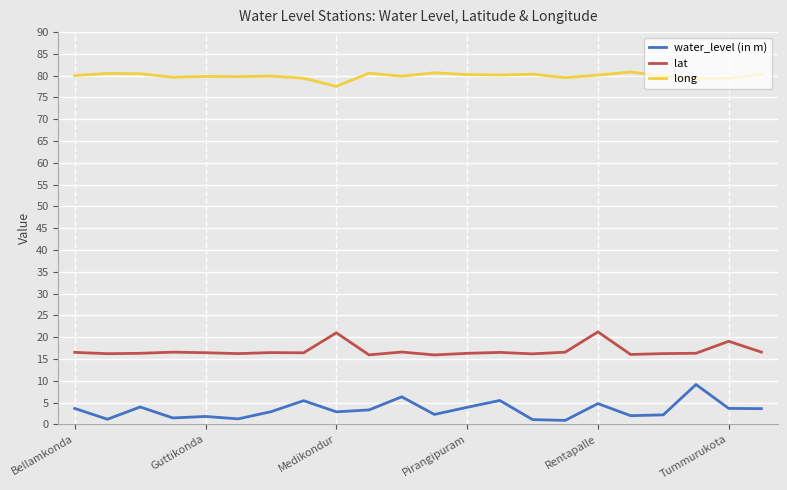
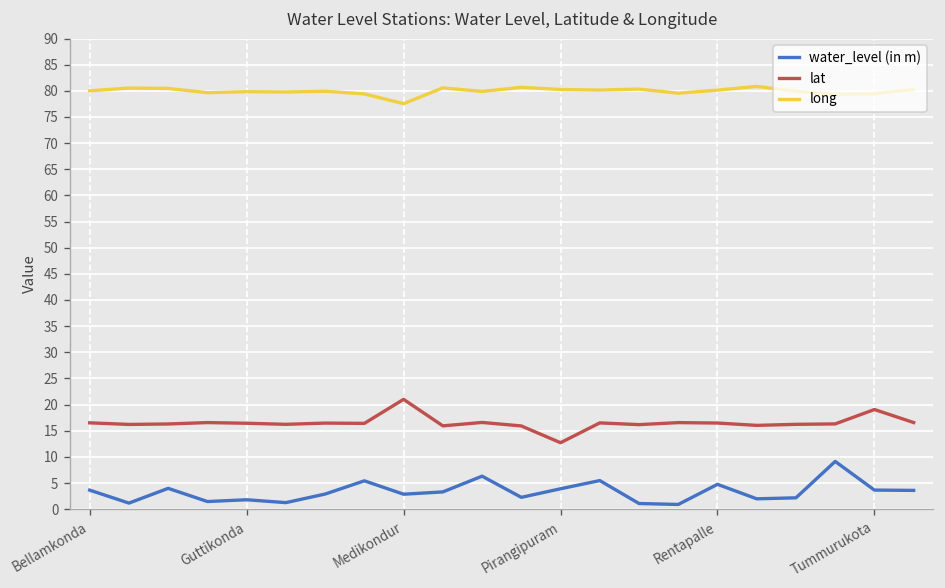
lat, Pirangipuram: 16 -> 13
lat, Rentapalle: 21 -> 16
